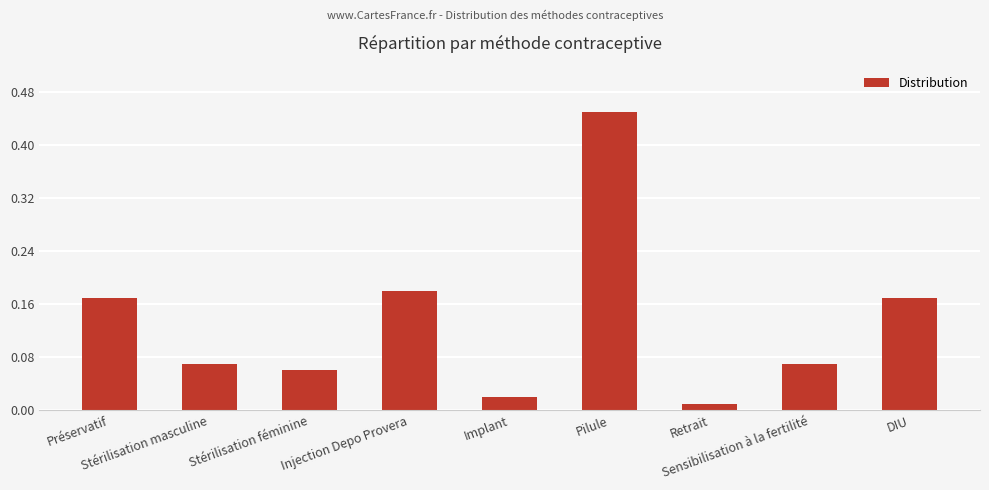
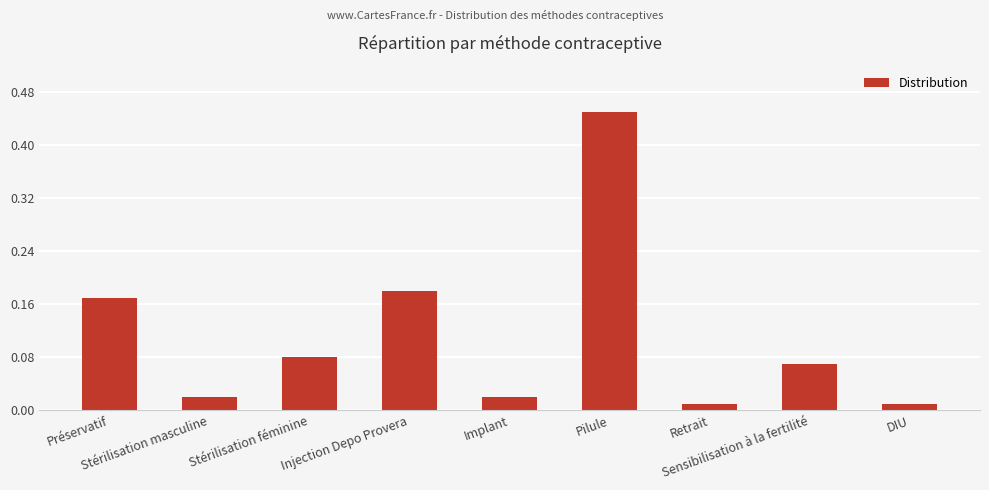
Stérilisation masculine: 0.07 -> 0.02
Stérilisation féminine: 0.06 -> 0.08
DIU: 0.17 -> 0.01
